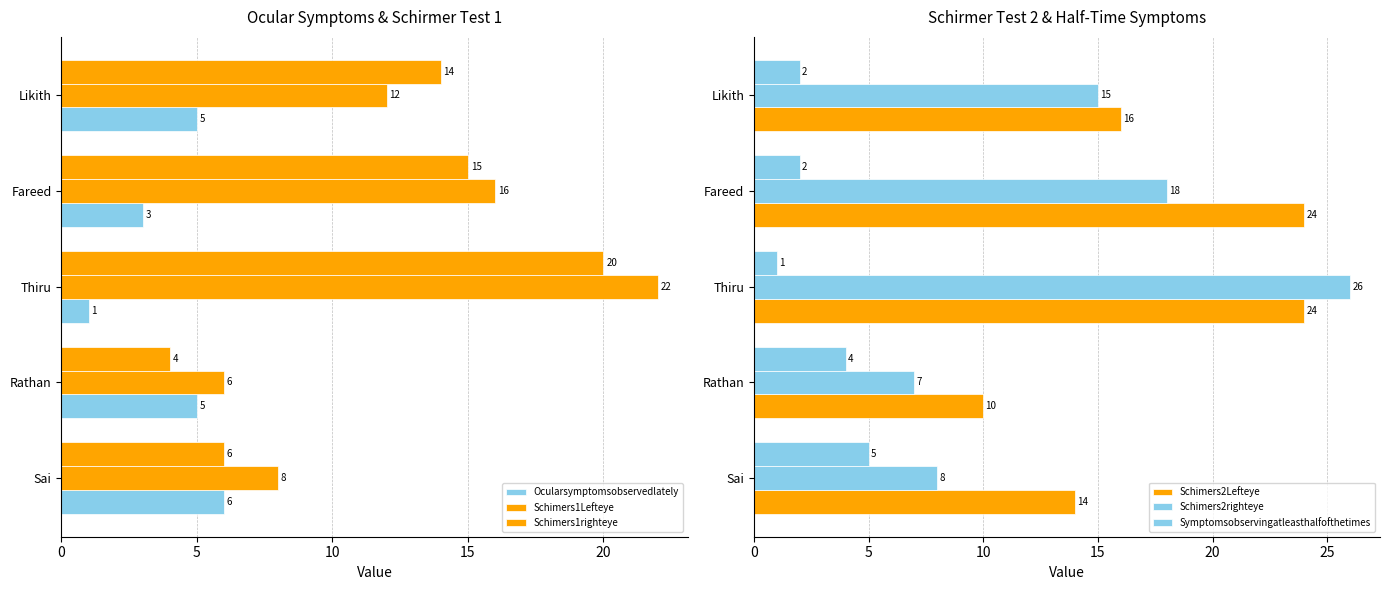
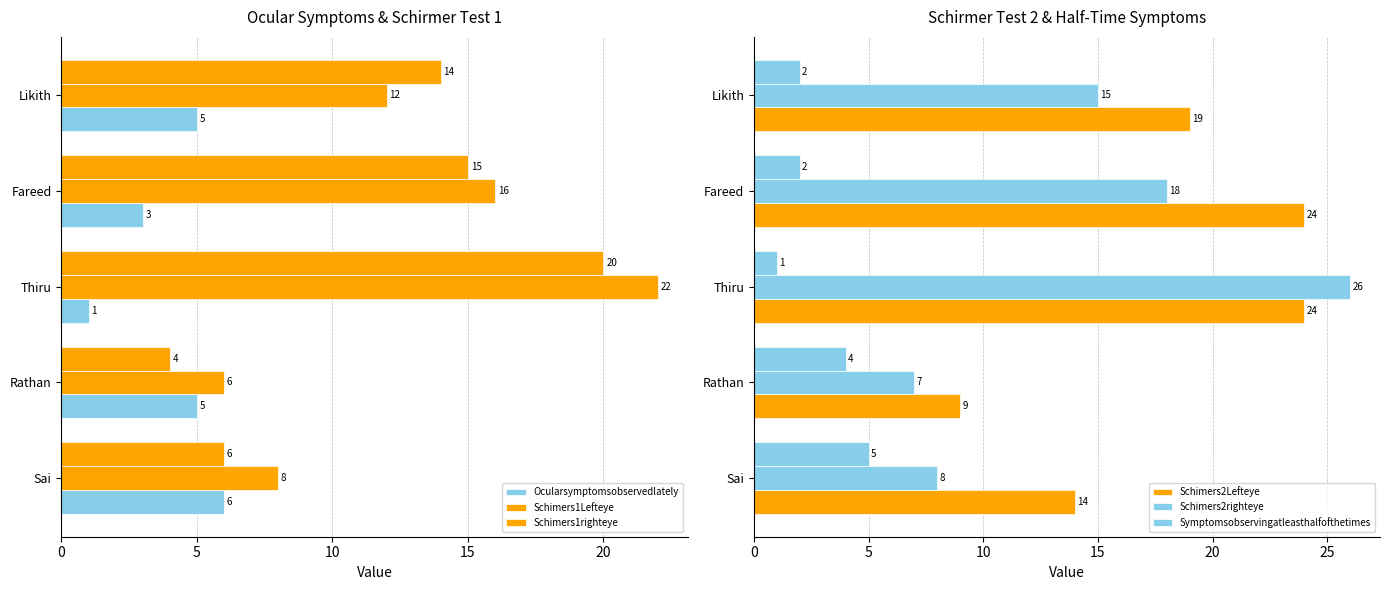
Schirmer Test 2 & Half-Time Symptoms, Schimers2Lefteye, Likith: 16 -> 19
Schirmer Test 2 & Half-Time Symptoms, Schimers2Lefteye, Rathan: 10 -> 9
